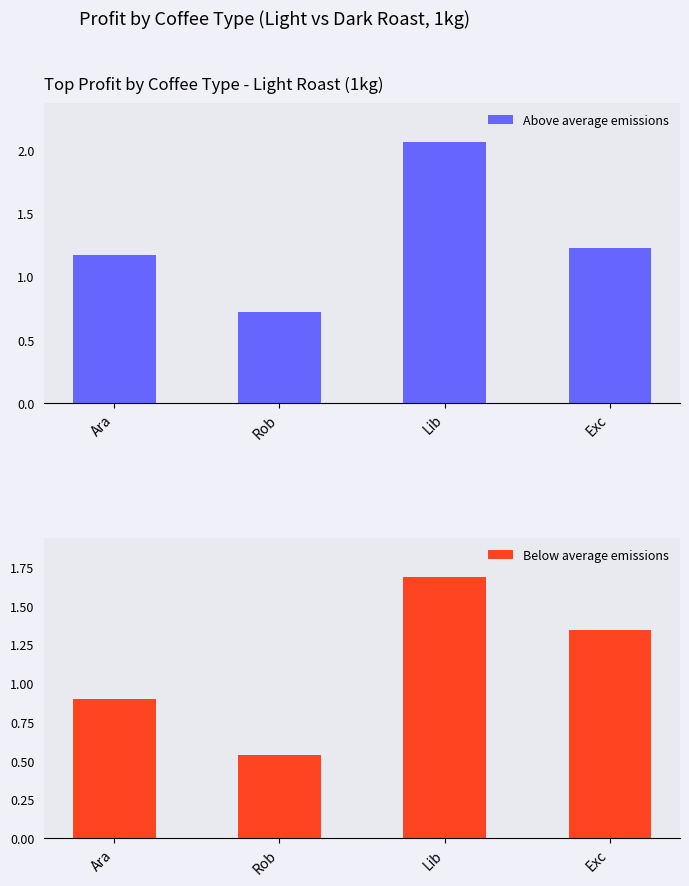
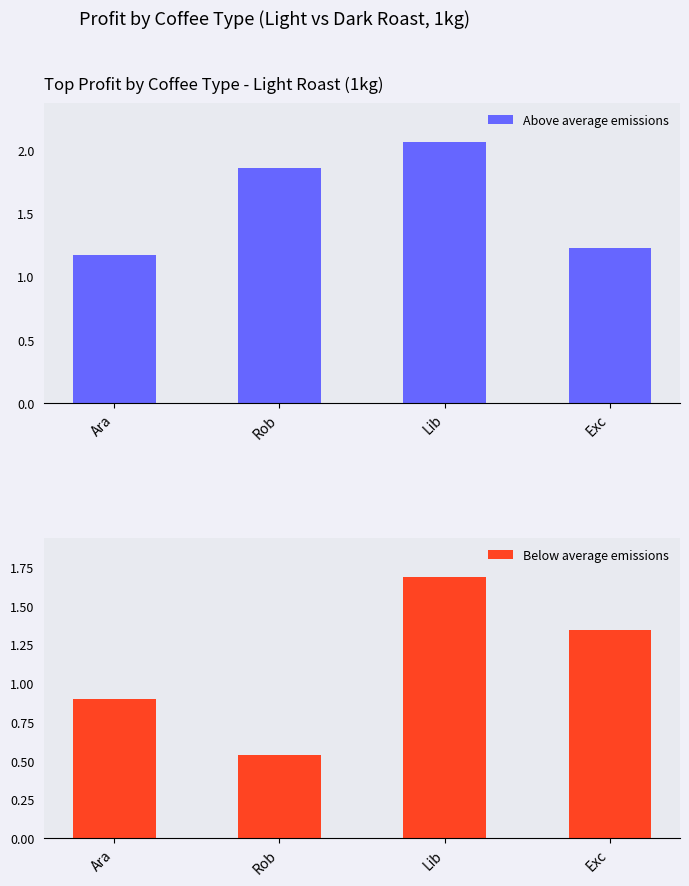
Top Profit by Coffee Type - Light Roast (1kg), Rob: 0.72 -> 1.86
